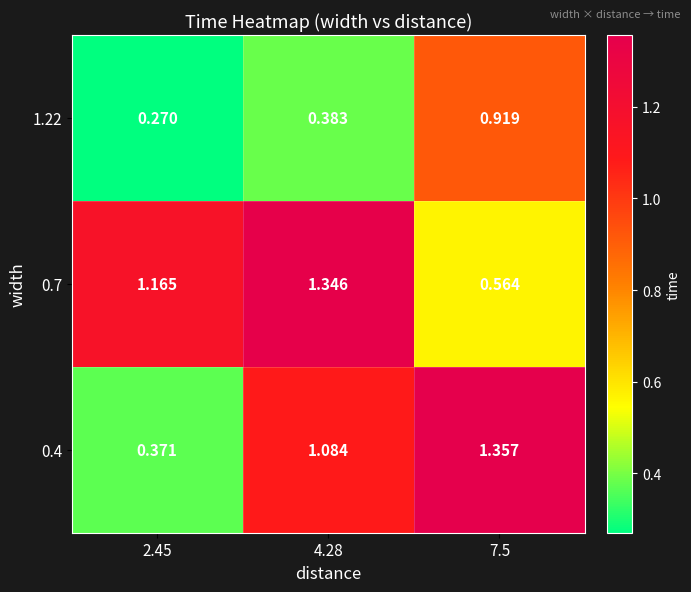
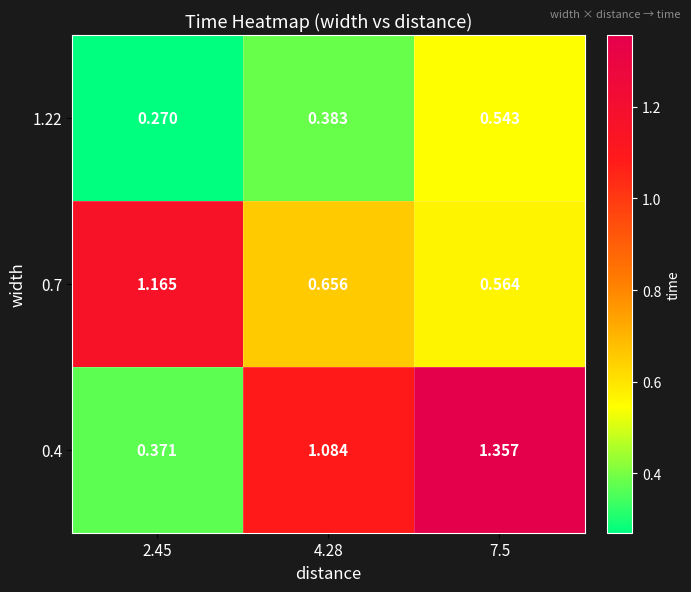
1.22, 7.5: 0.919 -> 0.543
0.7, 4.28: 1.346 -> 0.656
